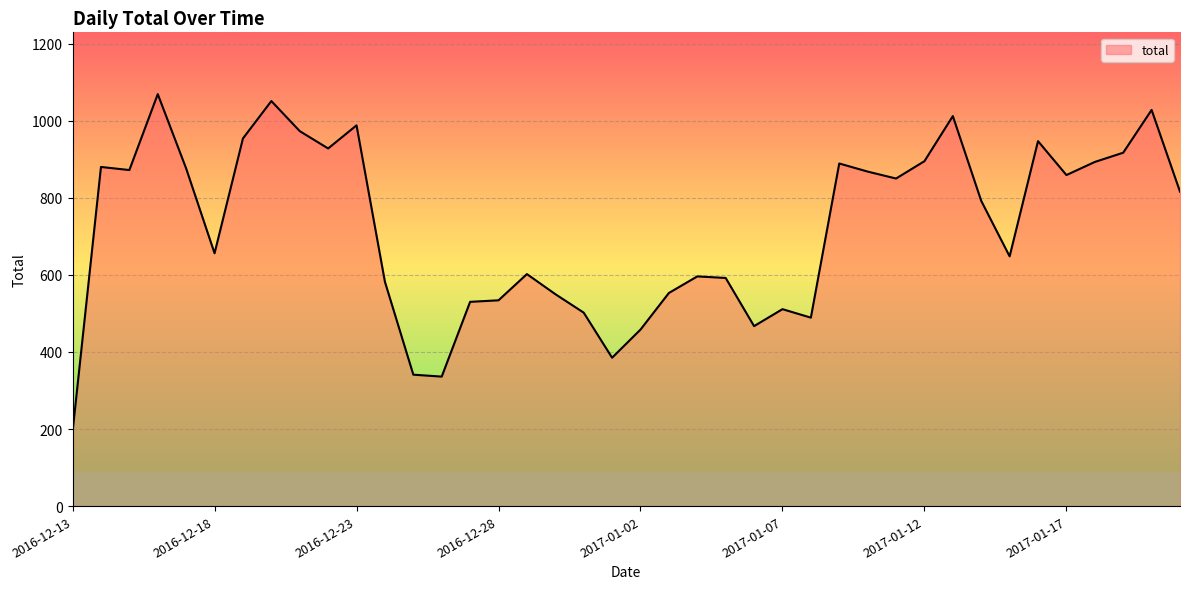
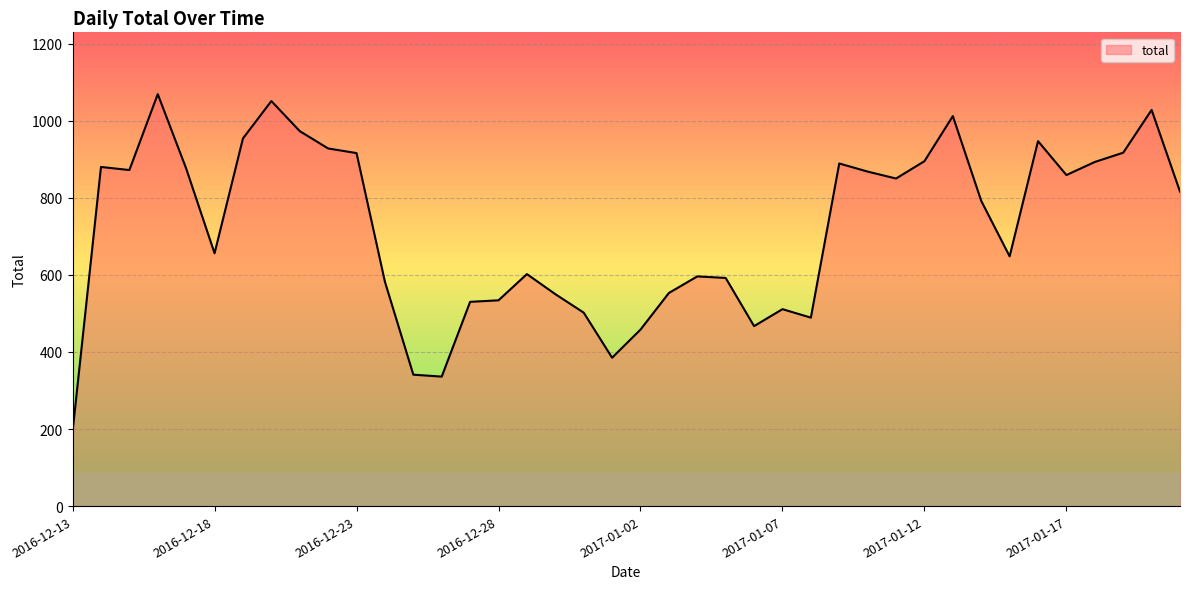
2016-12-23: 990 -> 920
